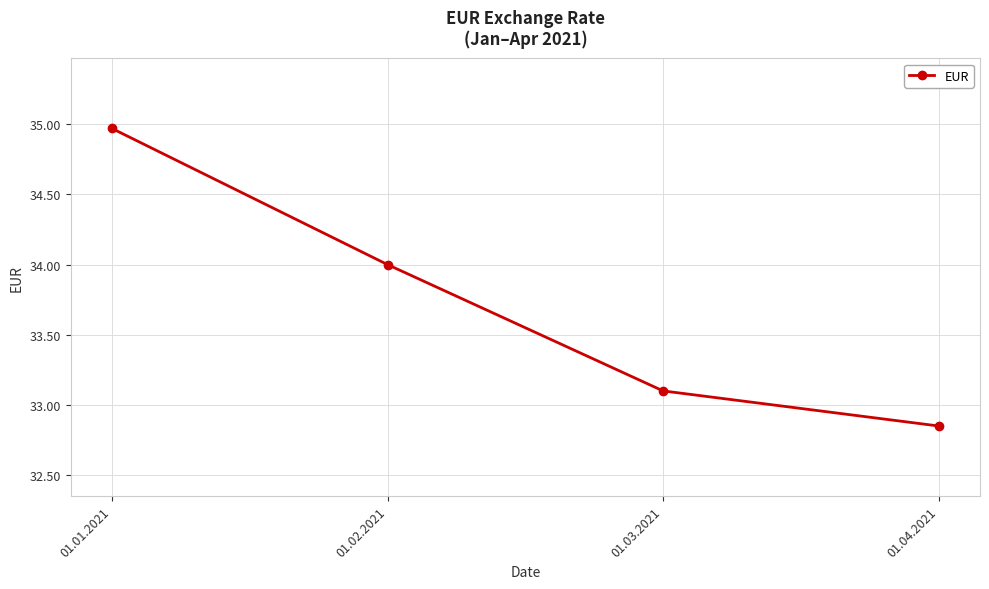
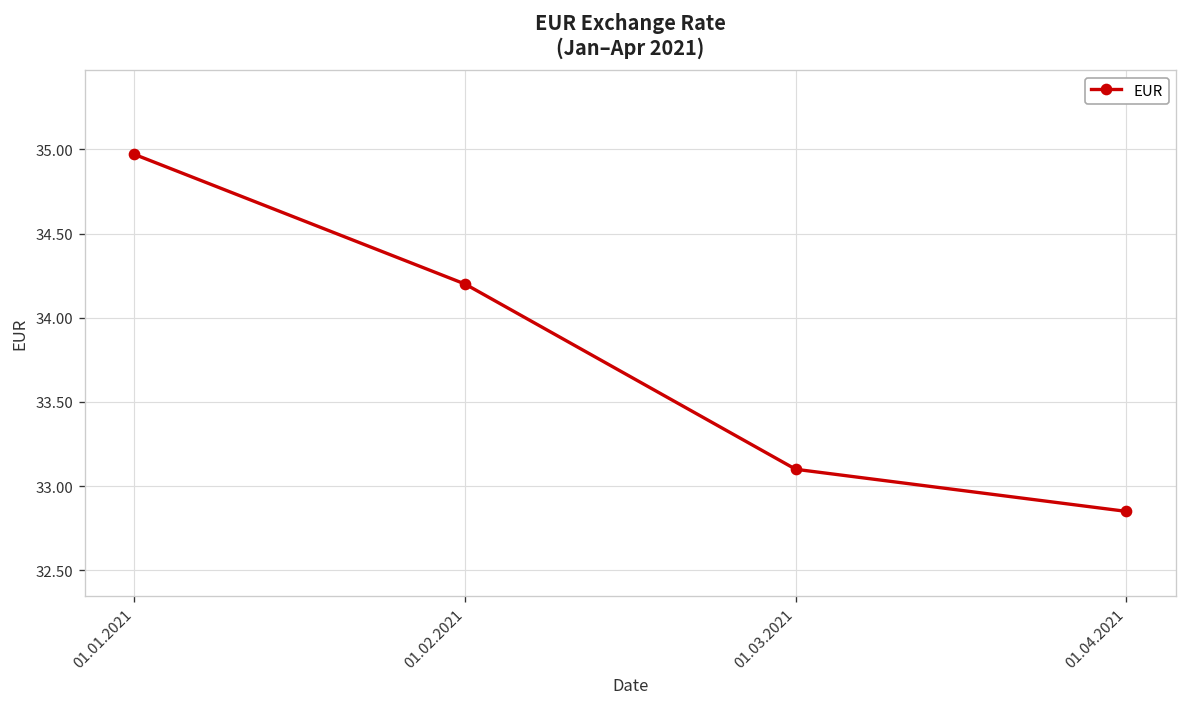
01.02.2021: 34.0 -> 34.2
